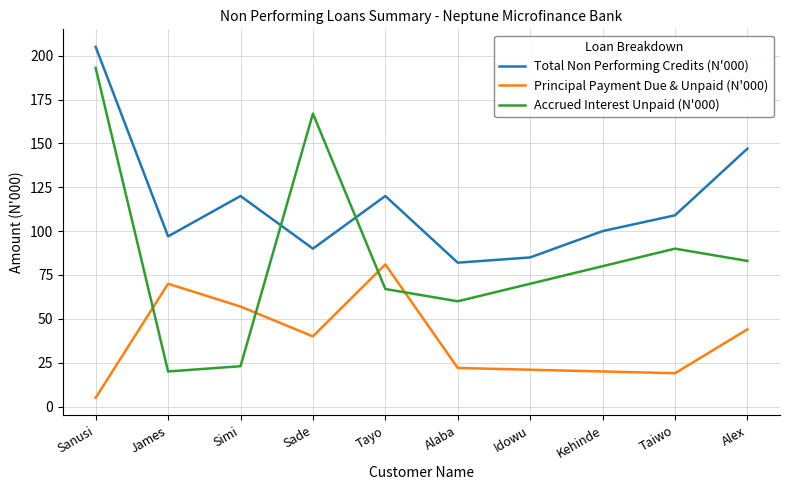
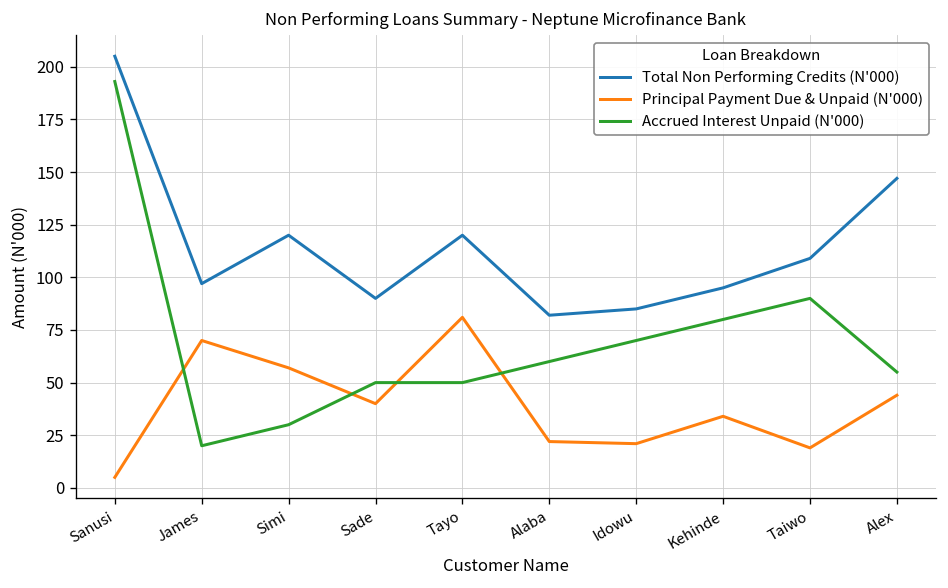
Accrued Interest Unpaid (N'000), Simi: 23 -> 30
Accrued Interest Unpaid (N'000), Sade: 167 -> 50
Accrued Interest Unpaid (N'000), Tayo: 67 -> 50
Total Non Performing Credits (N'000), Kehinde: 100 -> 95
Principal Payment Due & Unpaid (N'000), Kehinde: 20 -> 34
Accrued Interest Unpaid (N'000), Alex: 83 -> 55
